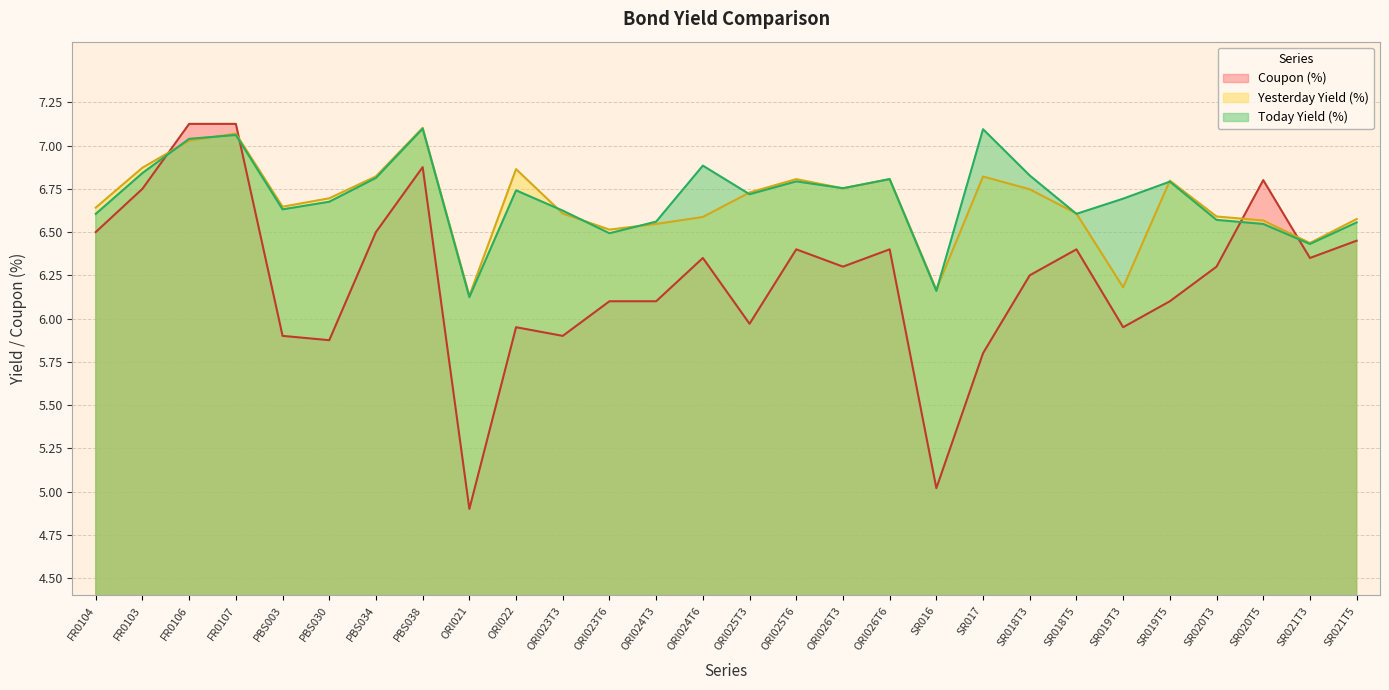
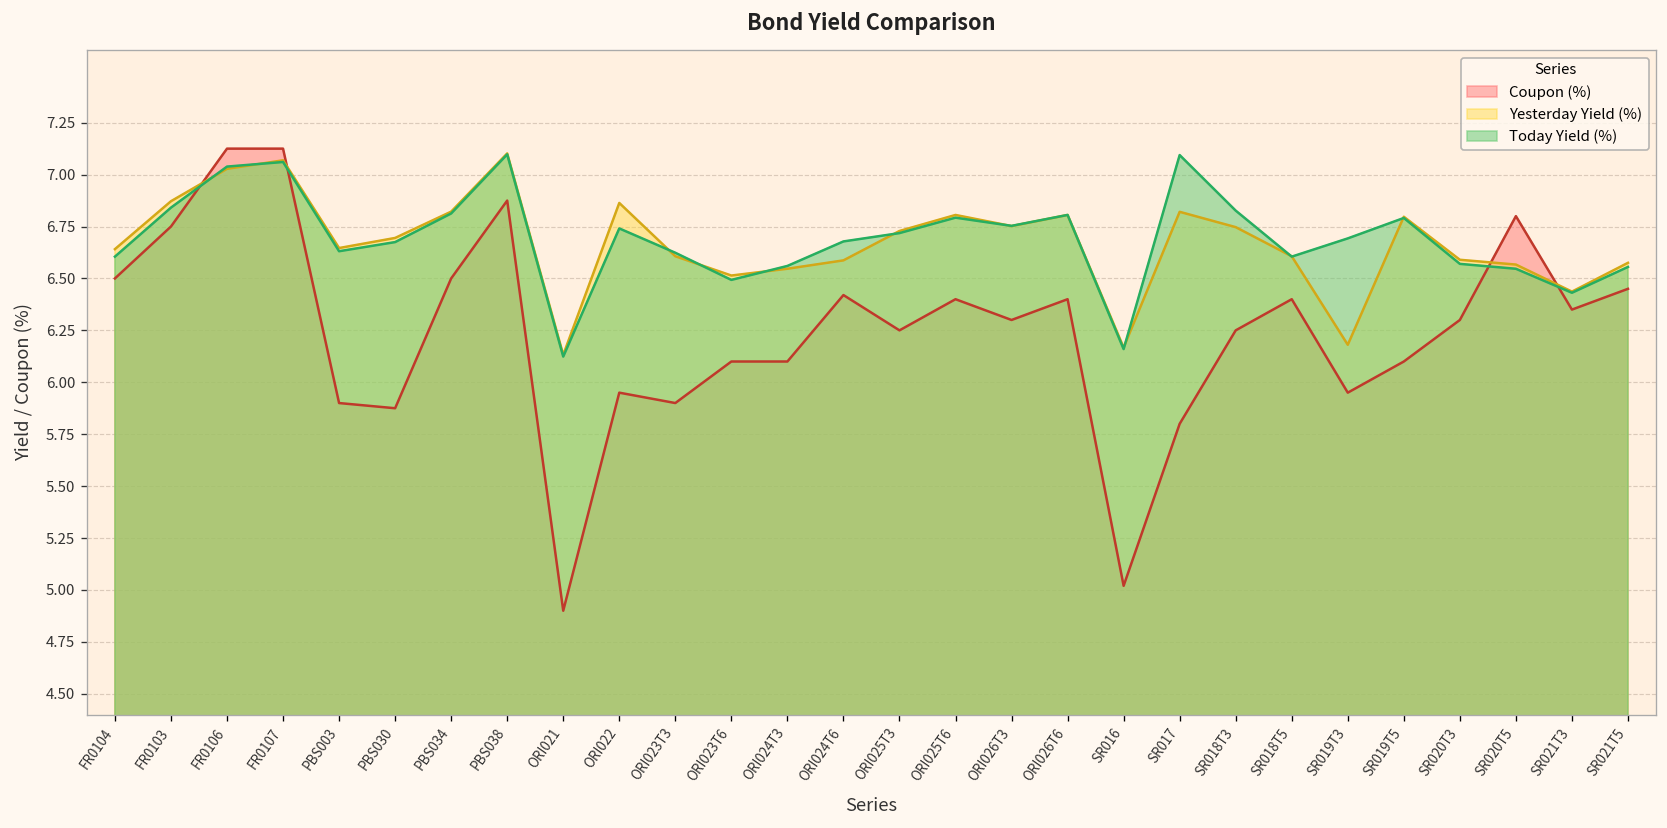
Coupon (%), ORI024T6: 6.35 -> 6.42
Today Yield (%), ORI024T6: 6.88 -> 6.68
Coupon (%), ORI025T3: 5.97 -> 6.25
